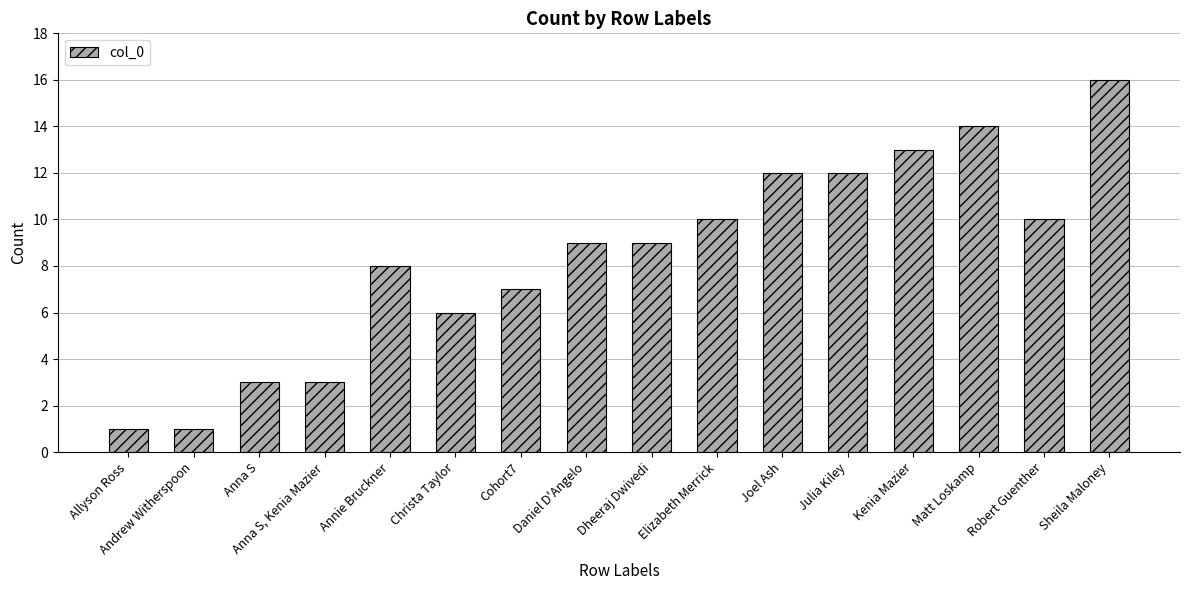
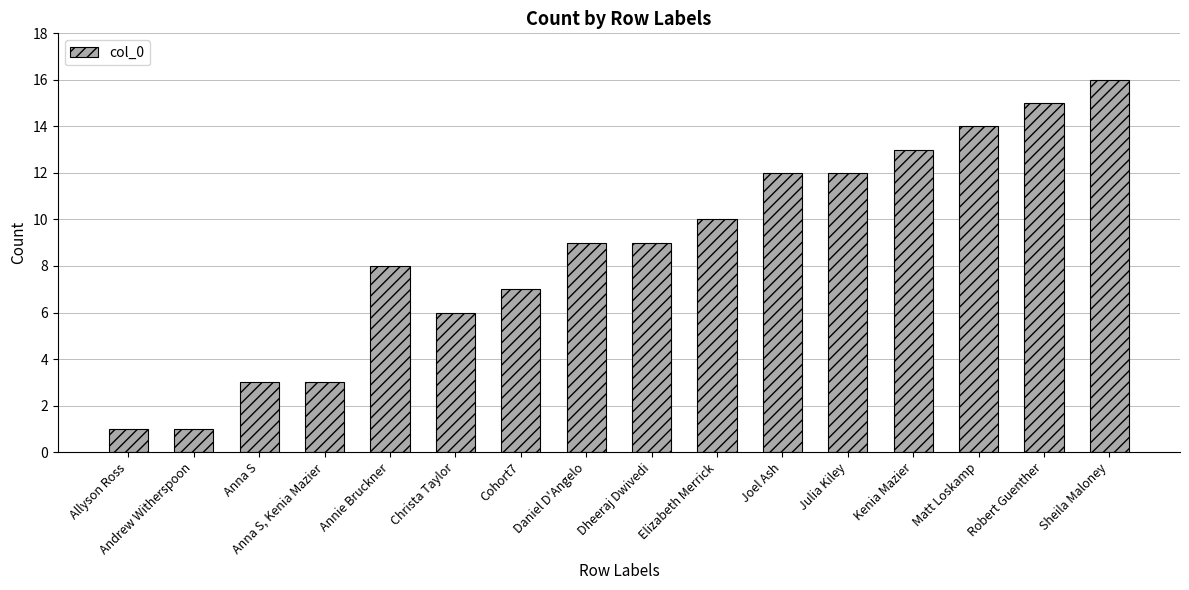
Robert Guenther: 10 -> 15
